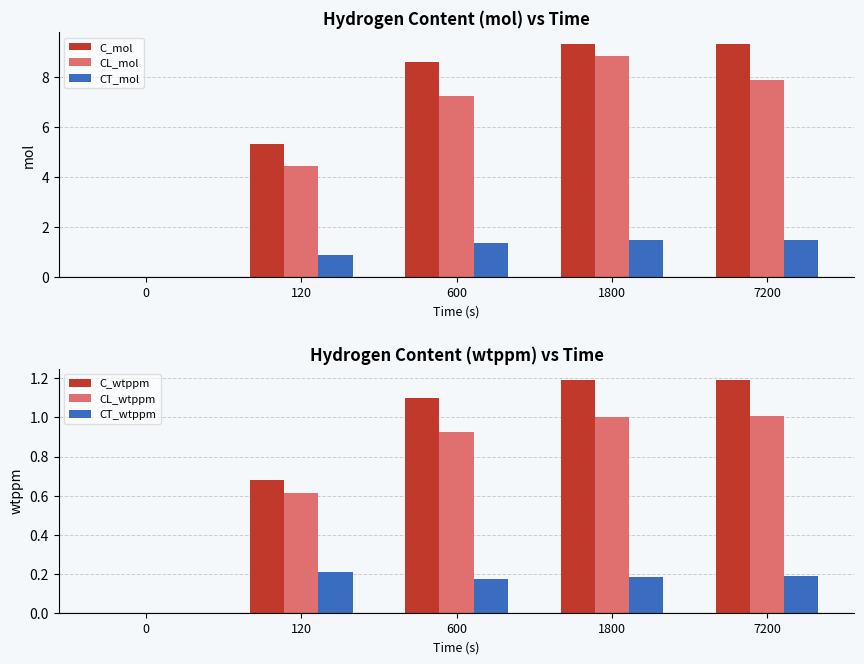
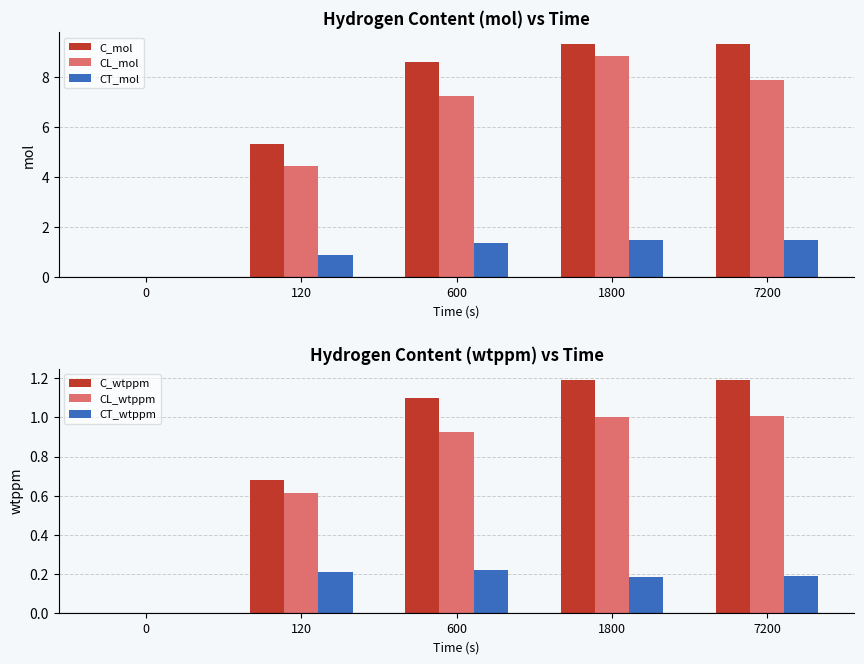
Hydrogen Content (wtppm) vs Time, CT_wtppm, 600: 0.17 -> 0.22
